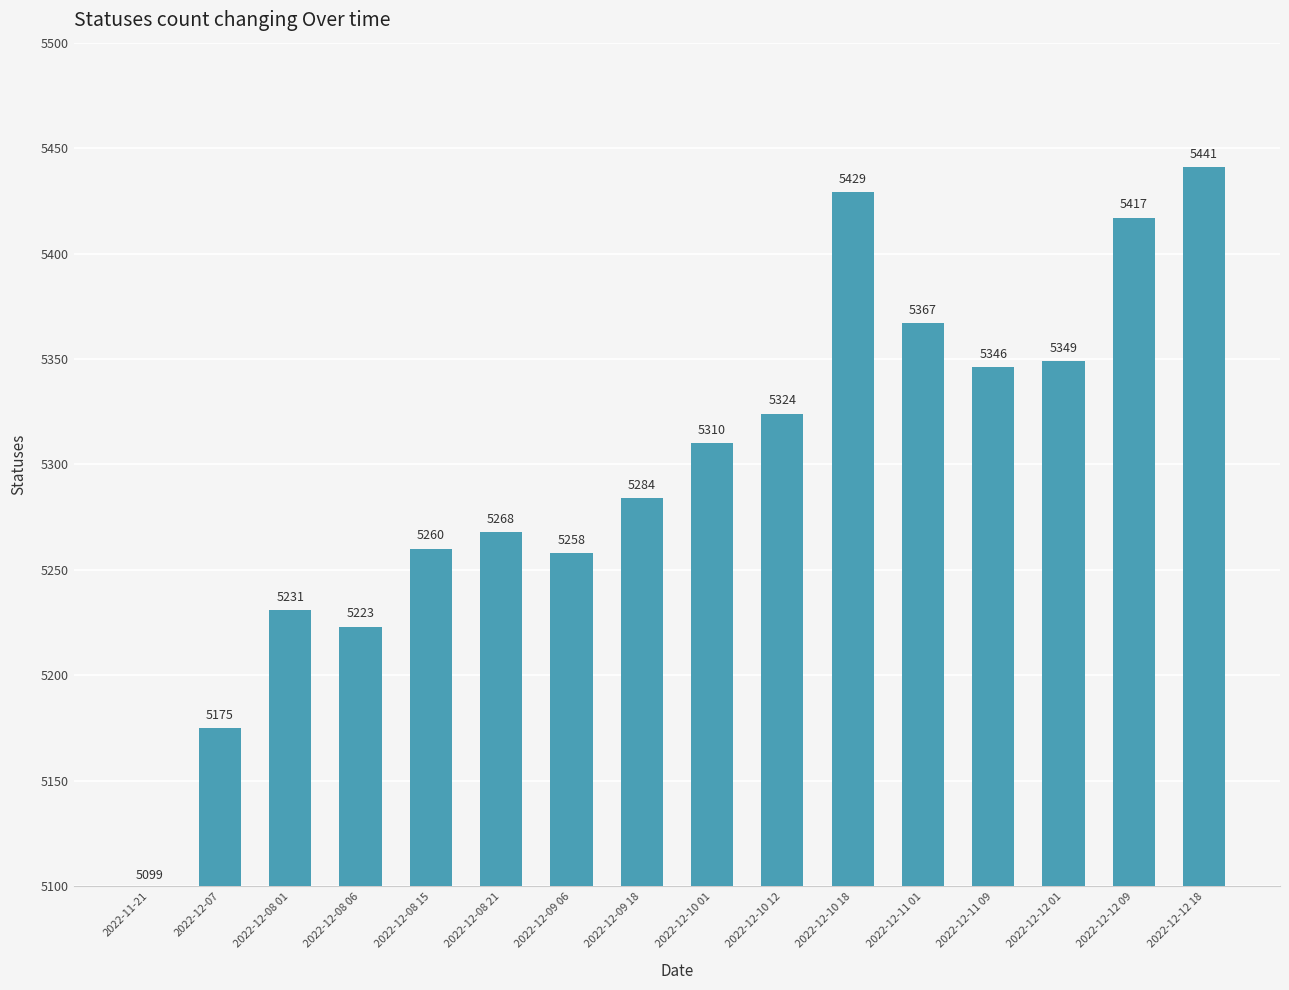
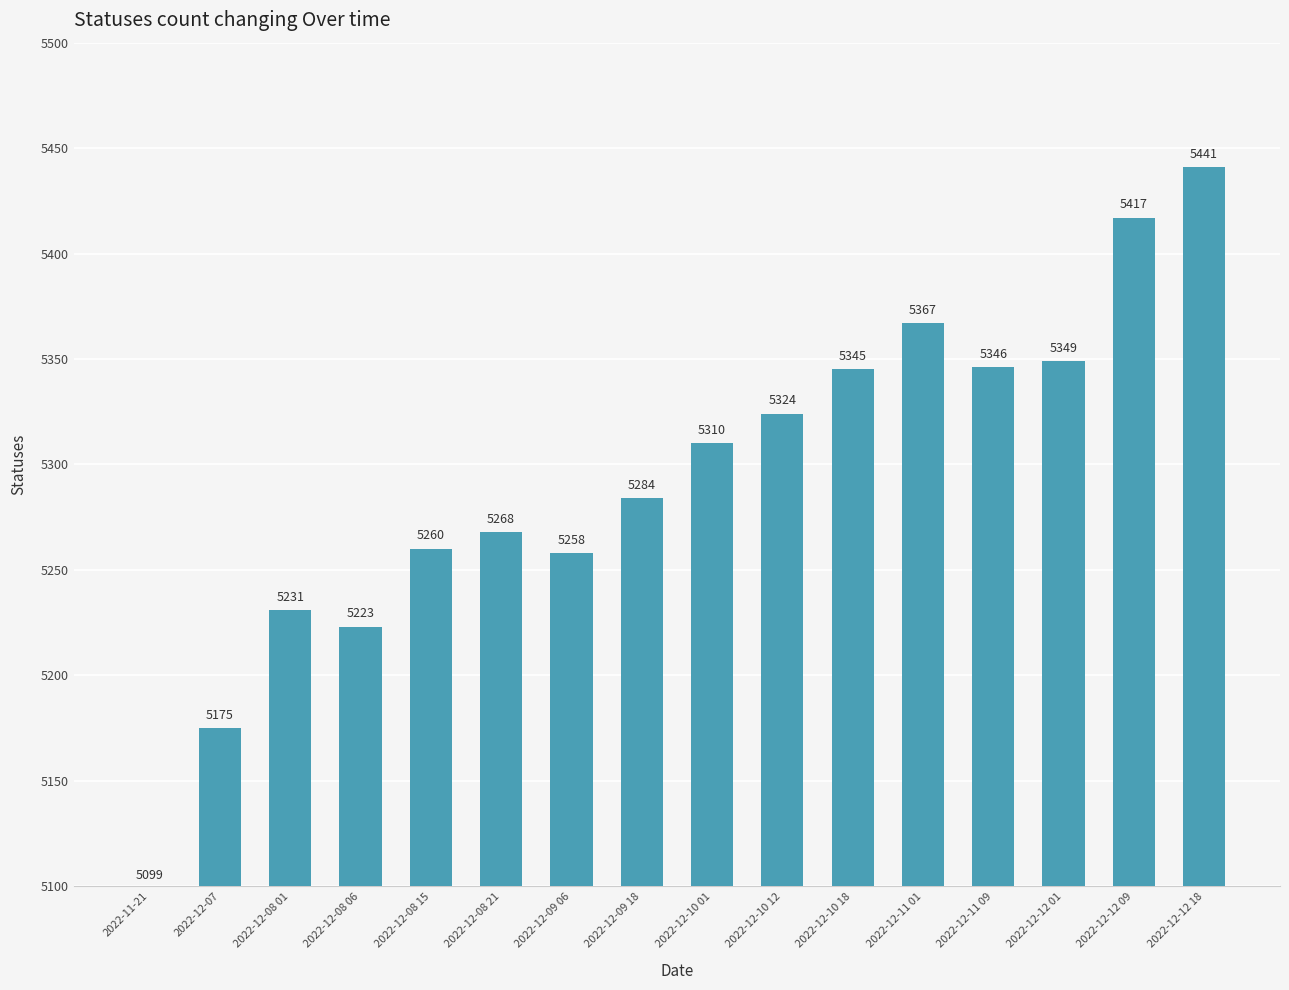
2022-12-10 18: 5429 -> 5345
